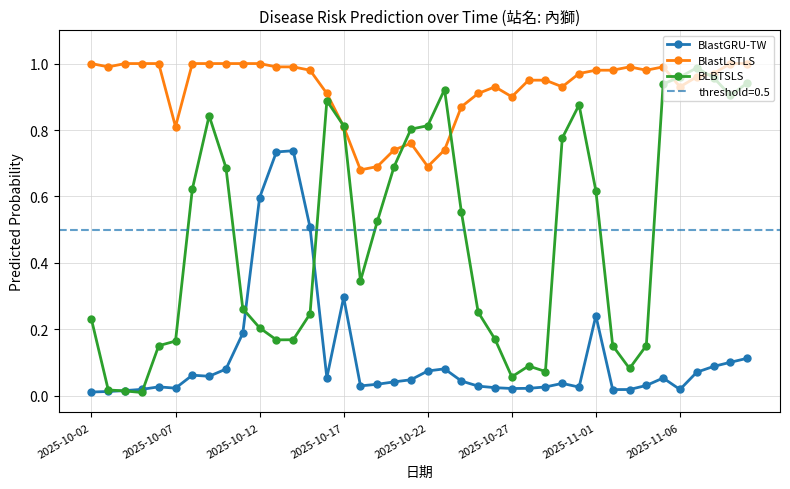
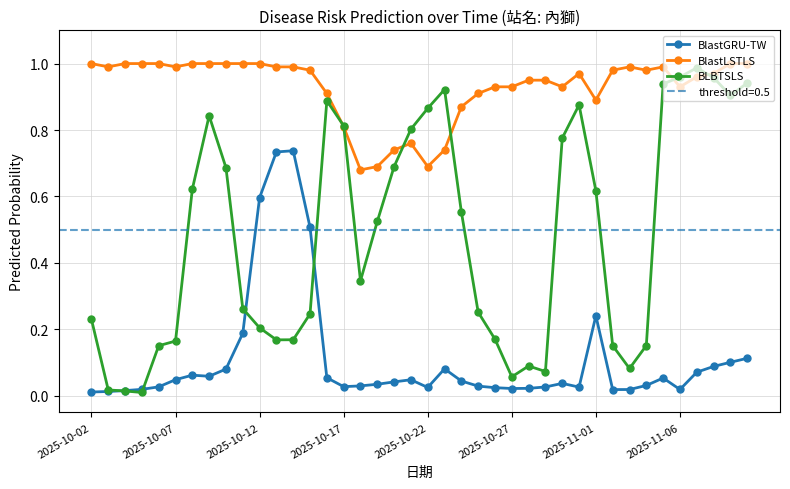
BlastGRU-TW, 2025-10-07: 0.02 -> 0.05
BlastLSTLS, 2025-10-07: 0.81 -> 0.99
BlastGRU-TW, 2025-10-17: 0.30 -> 0.03
BlastGRU-TW, 2025-10-22: 0.07 -> 0.03
BLBTSLS, 2025-10-22: 0.81 -> 0.87
BlastLSTLS, 2025-10-27: 0.90 -> 0.93
BlastLSTLS, 2025-11-01: 0.98 -> 0.89
